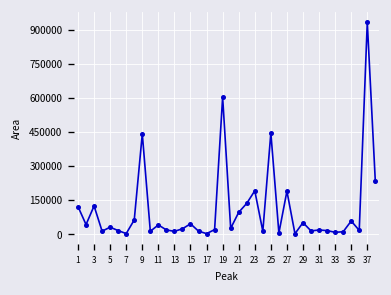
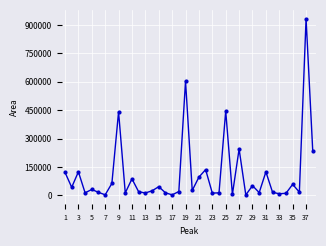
11: 40000 -> 90000
23: 190000 -> 10000
27: 190000 -> 240000
31: 20000 -> 120000
